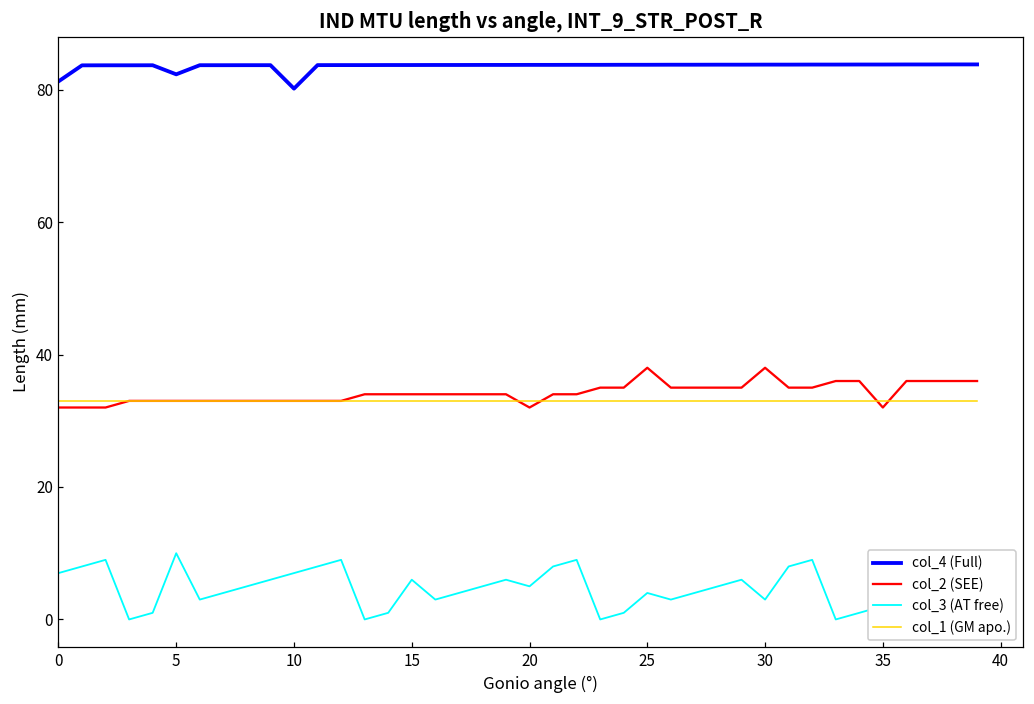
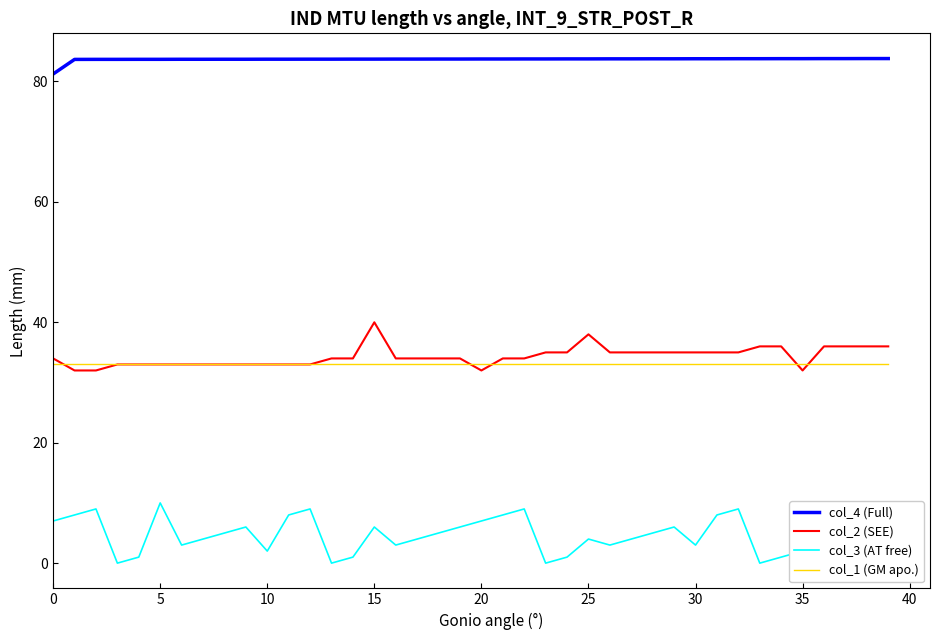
col_2 (SEE), 0: 32 -> 34
col_4 (Full), 5: 82 -> 84
col_4 (Full), 10: 80 -> 84
col_3 (AT free), 10: 7 -> 2
col_2 (SEE), 15: 34 -> 40
col_3 (AT free), 20: 5 -> 7
col_2 (SEE), 30: 38 -> 35
